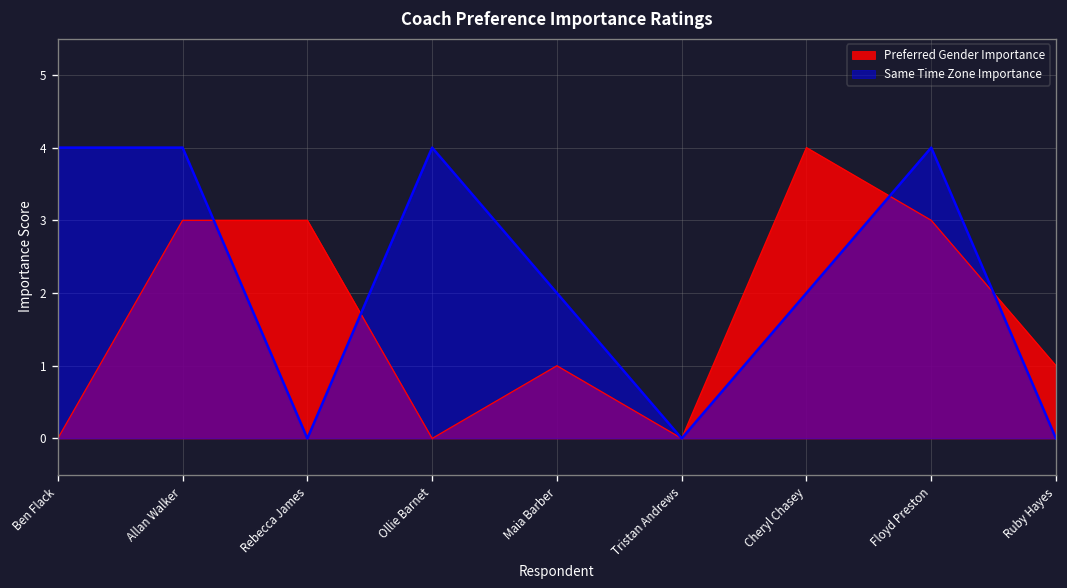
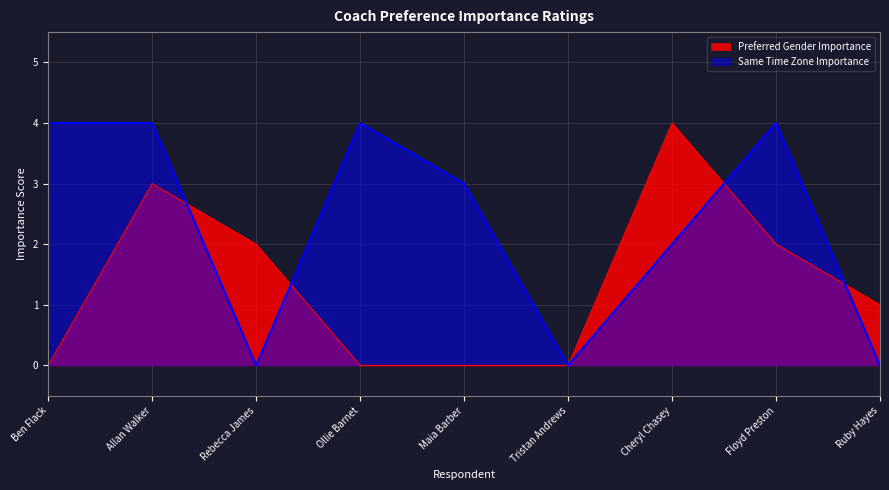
Preferred Gender Importance, Rebecca James: 3 -> 2
Preferred Gender Importance, Maia Barber: 1 -> 0
Same Time Zone Importance, Maia Barber: 2 -> 3
Preferred Gender Importance, Floyd Preston: 3 -> 2
